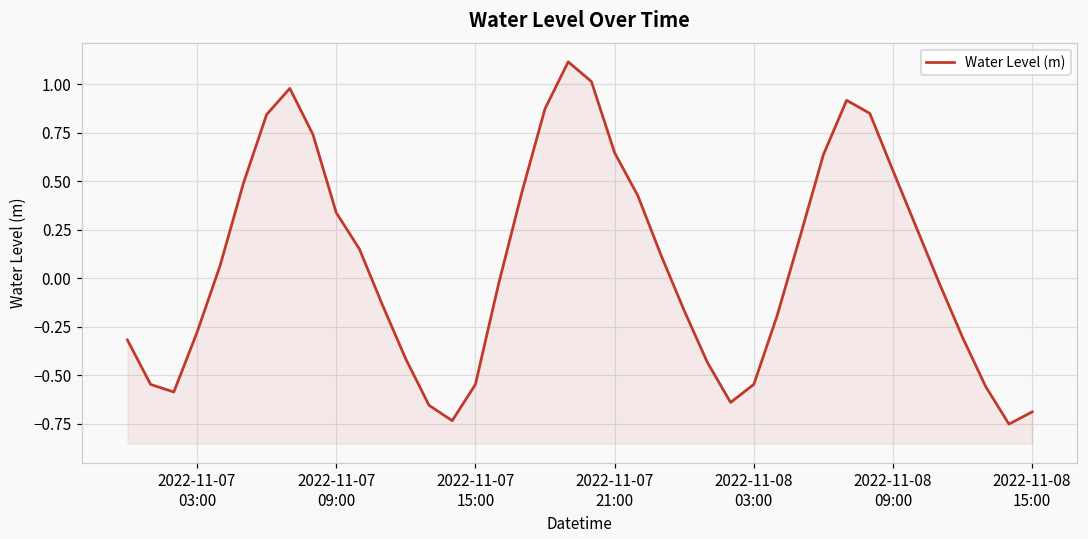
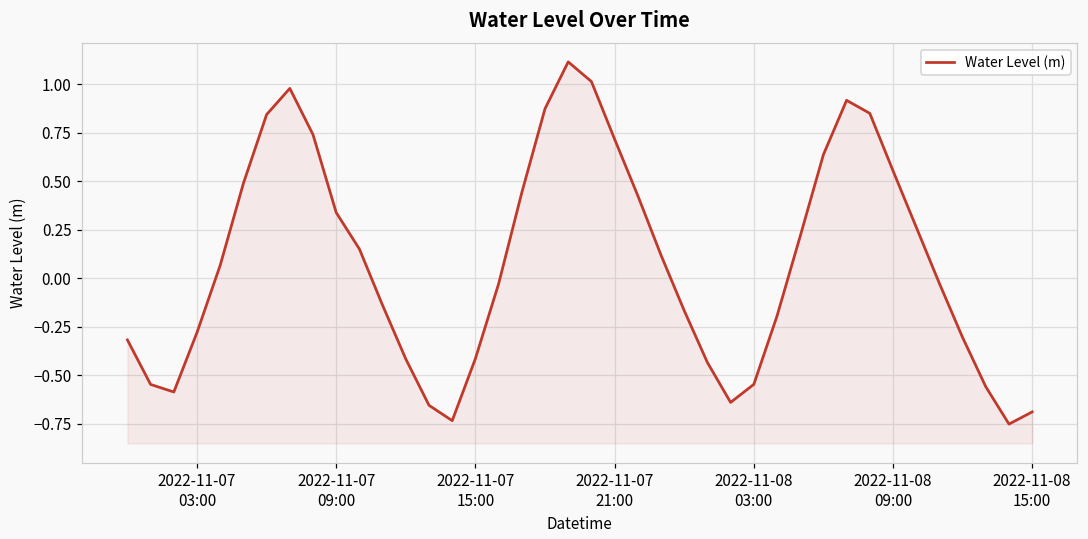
2022-11-07 15:00: -0.55 -> -0.41
2022-11-07 21:00: 0.65 -> 0.72
